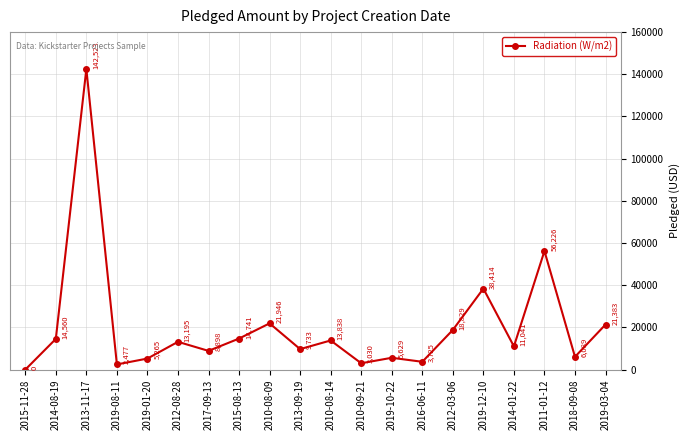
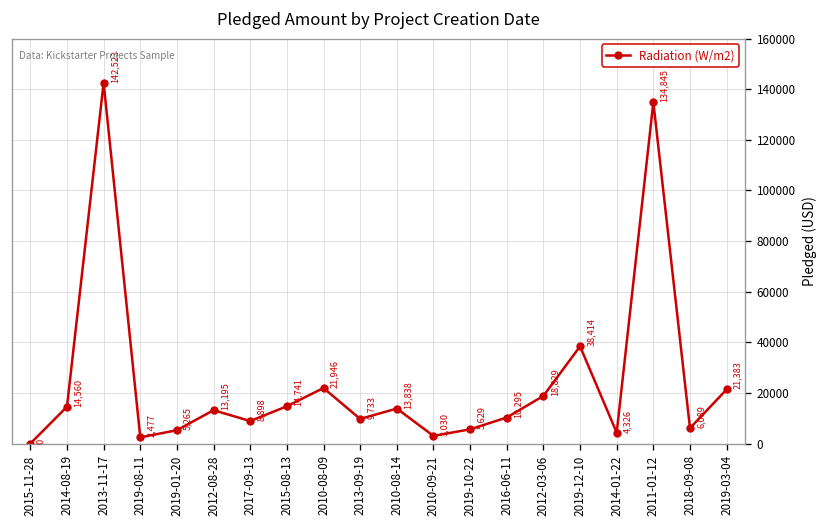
2016-06-11: 3,725 -> 10,295
2014-01-22: 11,041 -> 4,326
2011-01-12: 56,226 -> 134,845
